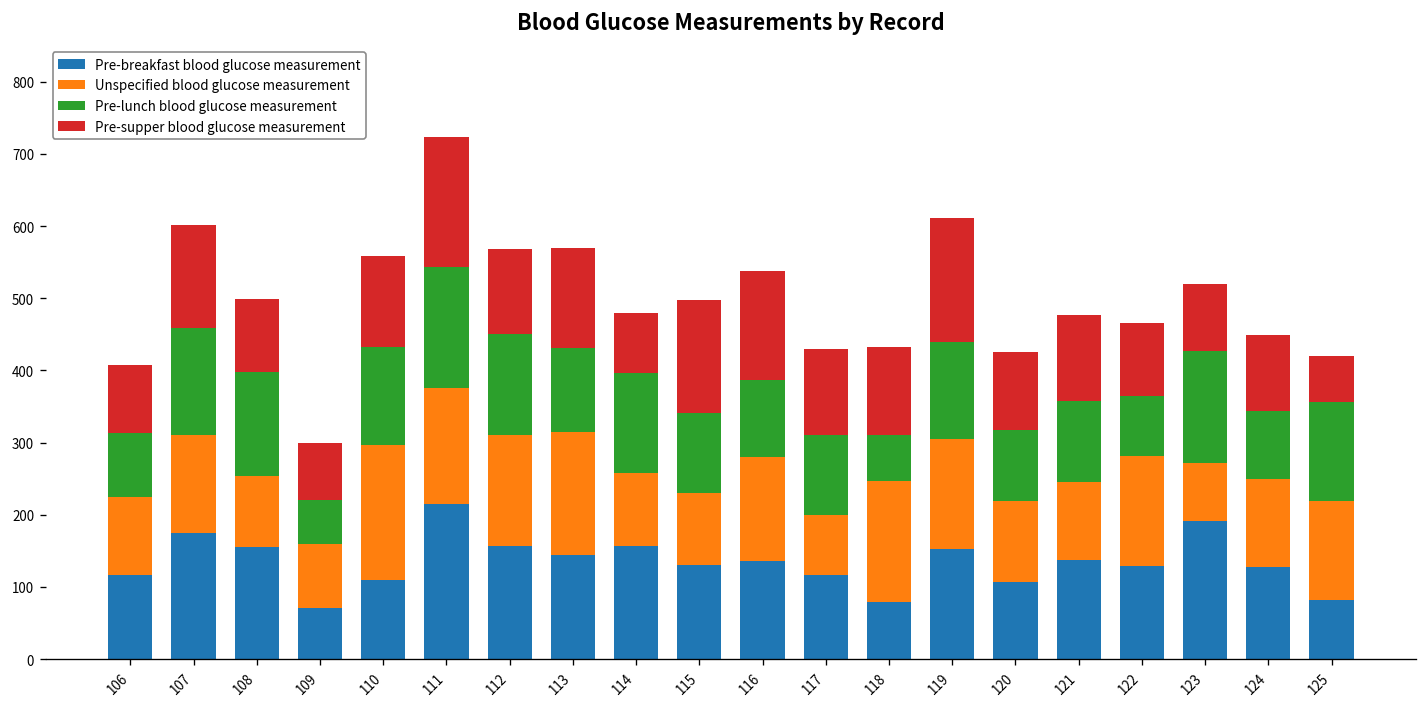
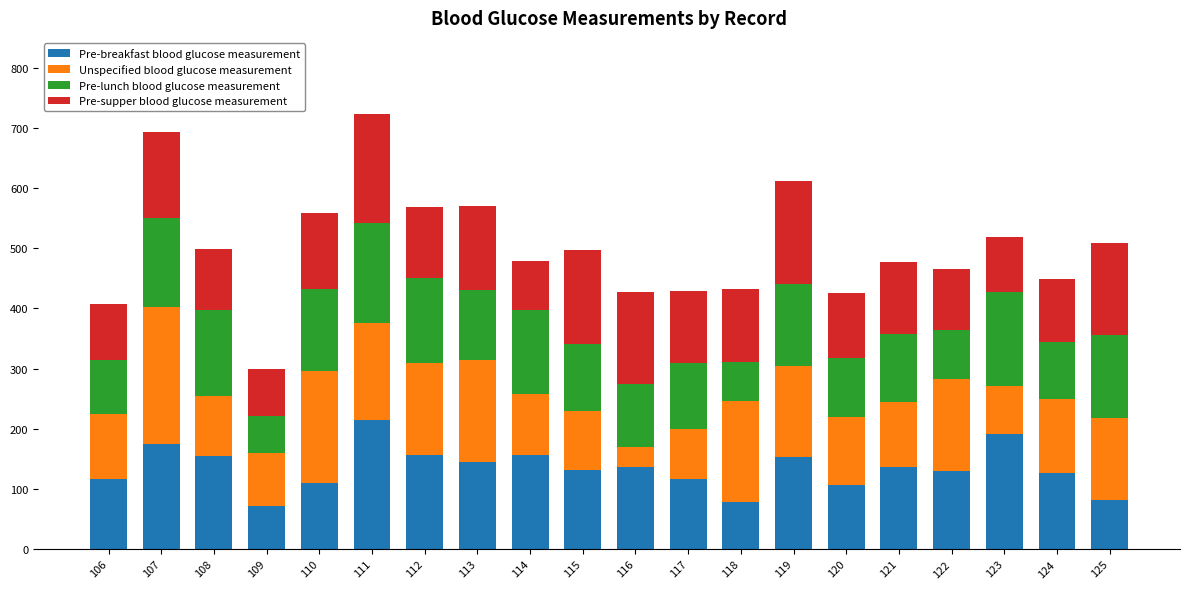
Unspecified blood glucose measurement, 107: 140 -> 230
Unspecified blood glucose measurement, 116: 140 -> 30
Pre-supper blood glucose measurement, 125: 60 -> 150
